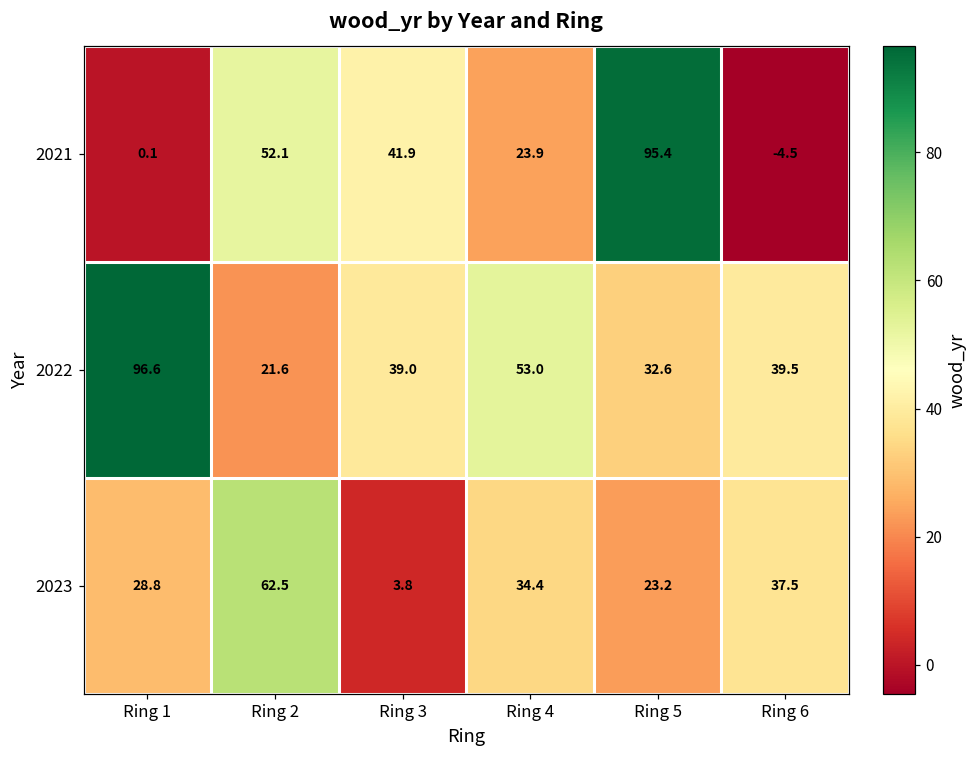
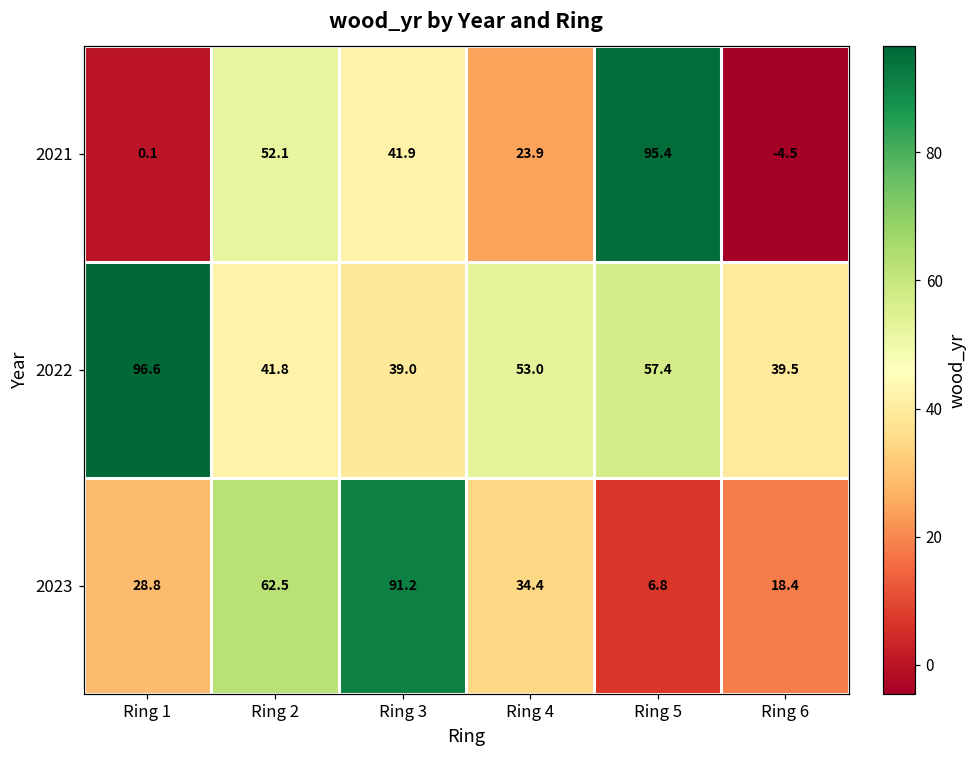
2022, Ring 2: 21.6 -> 41.8
2022, Ring 5: 32.6 -> 57.4
2023, Ring 3: 3.8 -> 91.2
2023, Ring 5: 23.2 -> 6.8
2023, Ring 6: 37.5 -> 18.4
